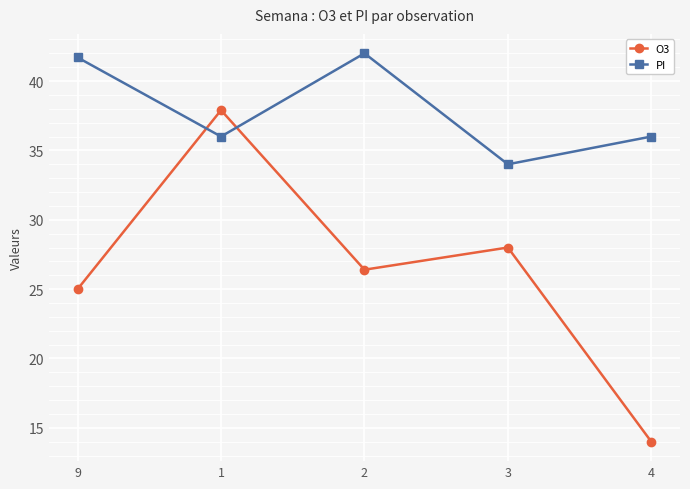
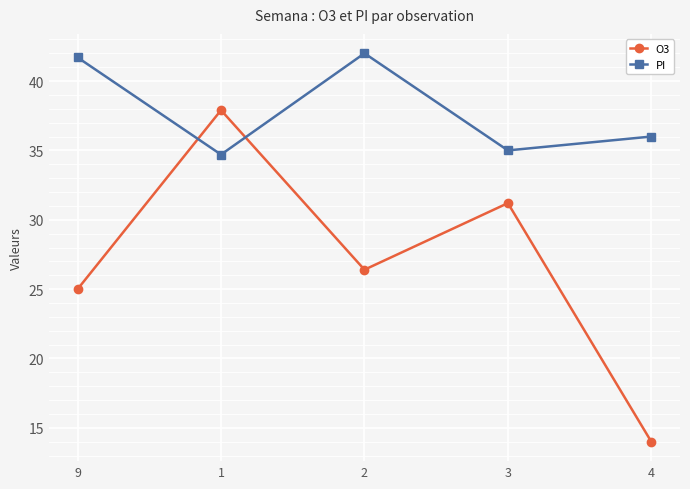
PI, 1: 36.0 -> 34.7
O3, 3: 28.0 -> 31.2
PI, 3: 34 -> 35
